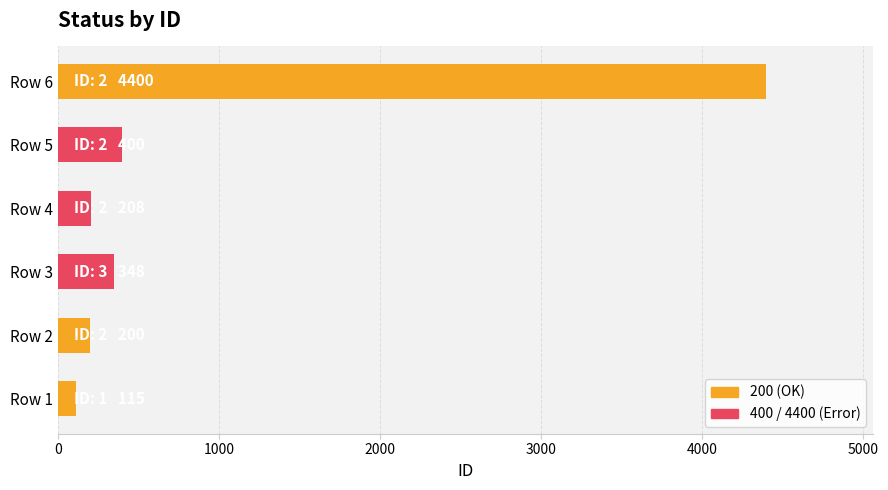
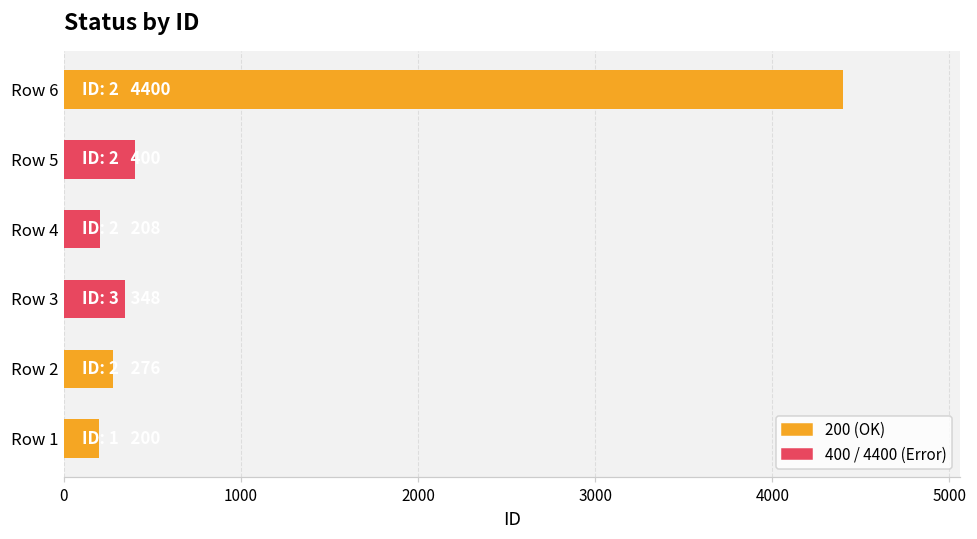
Row 2: 200 -> 280
Row 1: 120 -> 200
